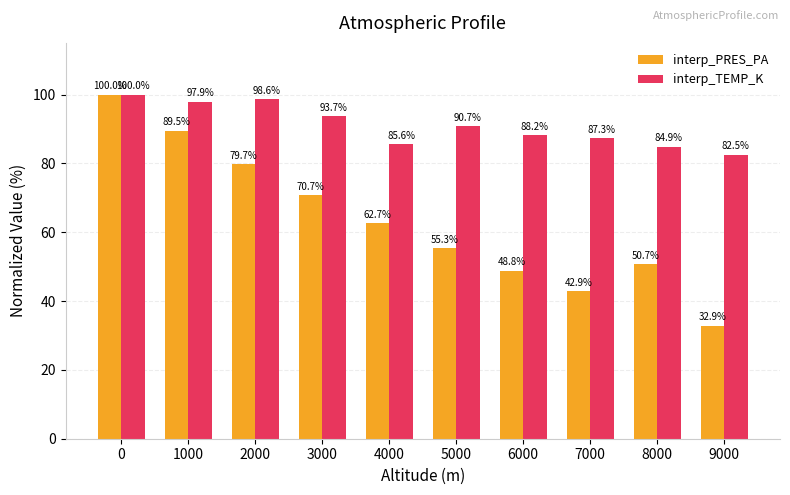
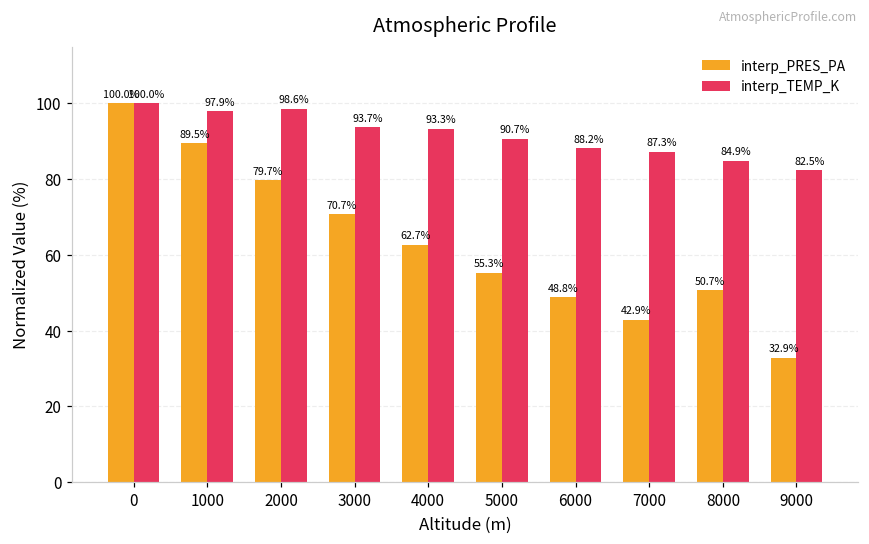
interp_TEMP_K, 4000: 85.6% -> 93.3%
